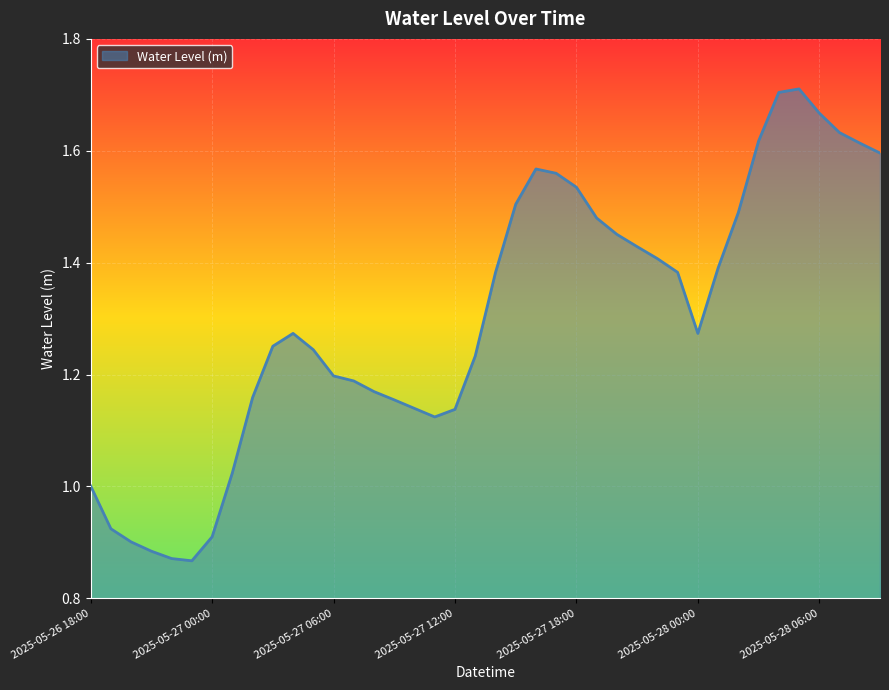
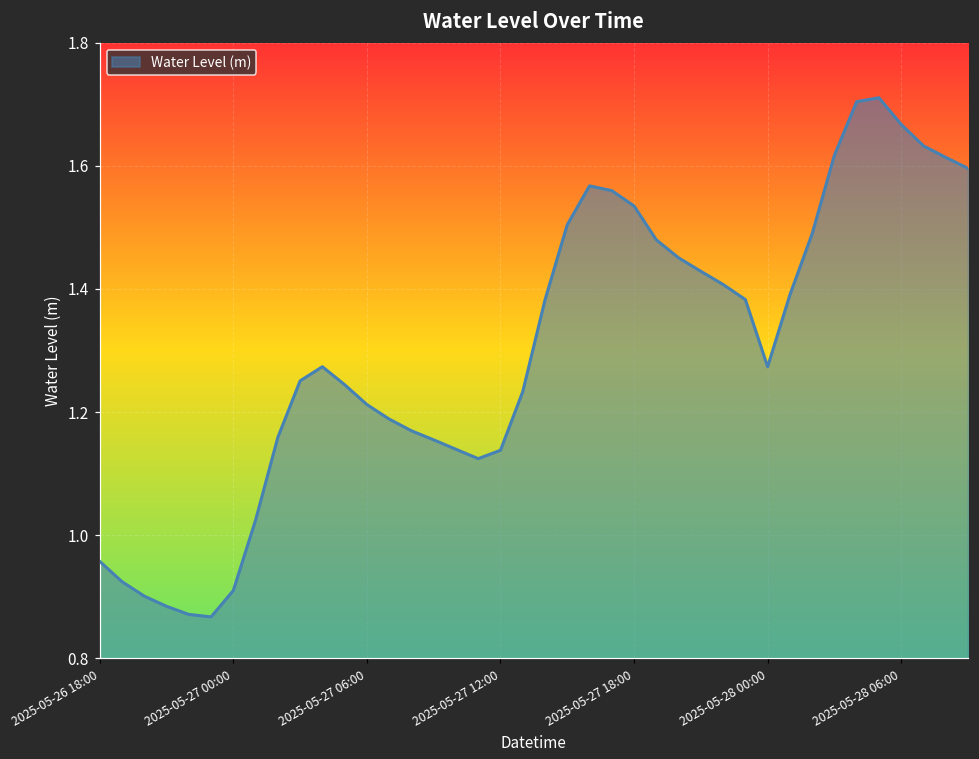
2025-05-26 18:00: 1.00 -> 0.96
2025-05-27 06:00: 1.20 -> 1.21
